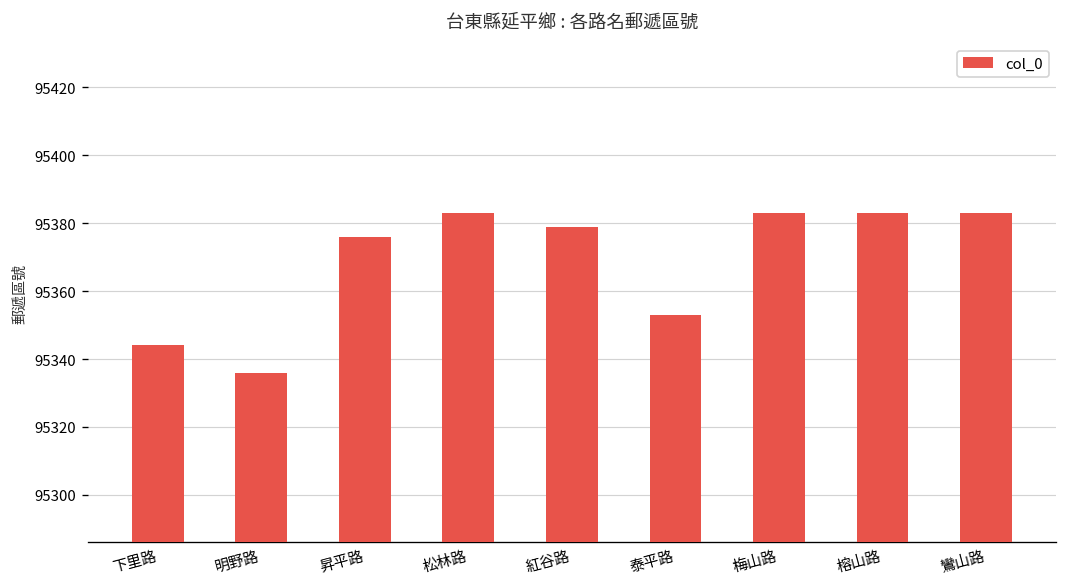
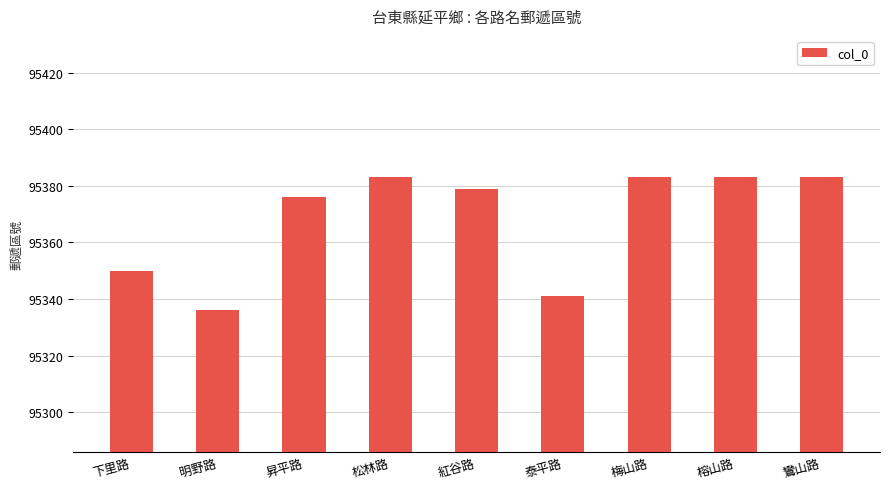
下里路: 95344 -> 95350
泰平路: 95353 -> 95341
